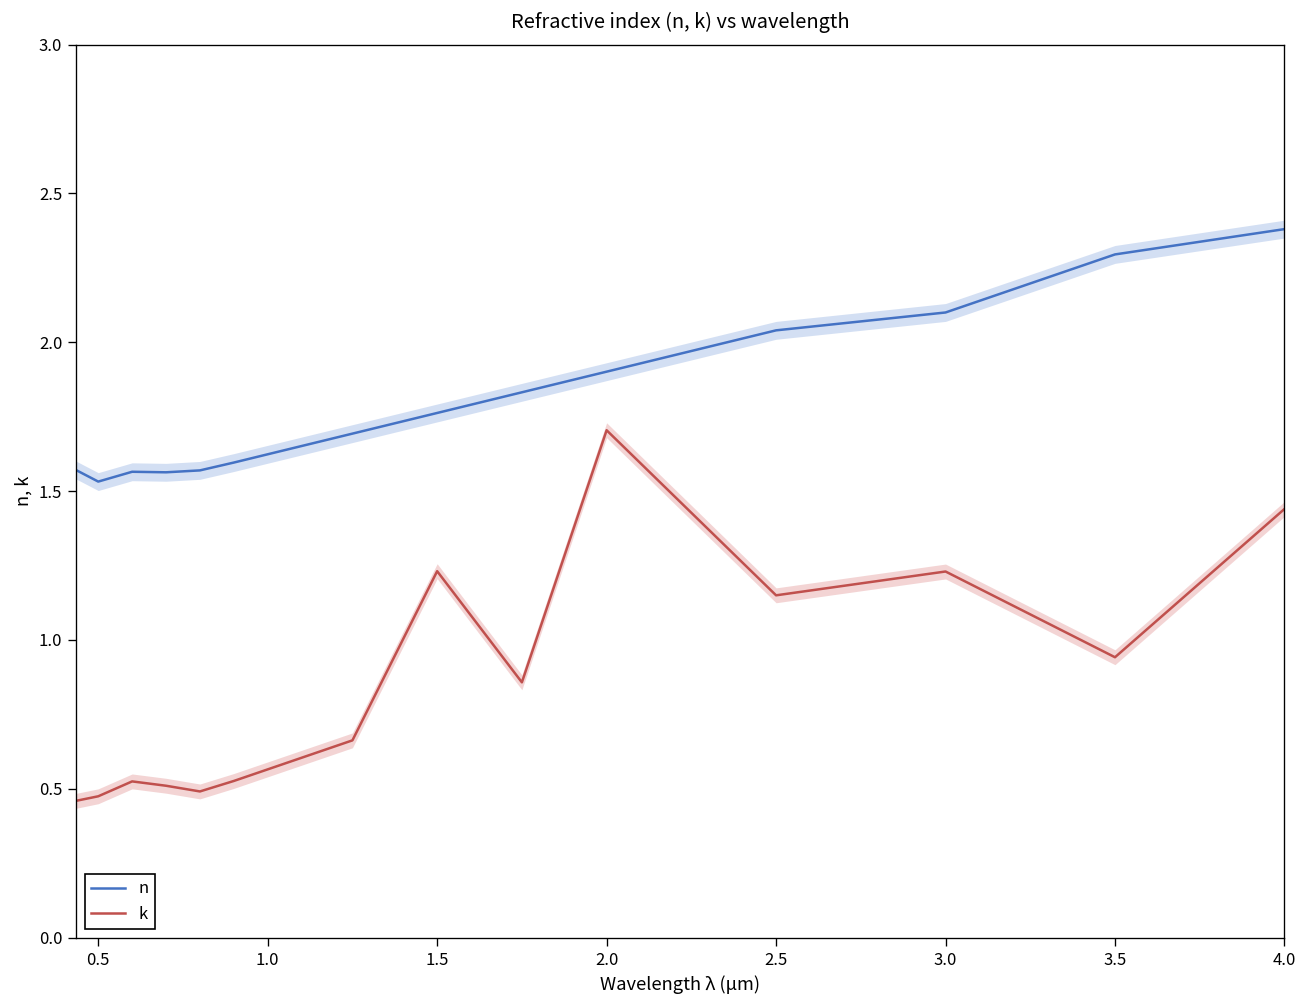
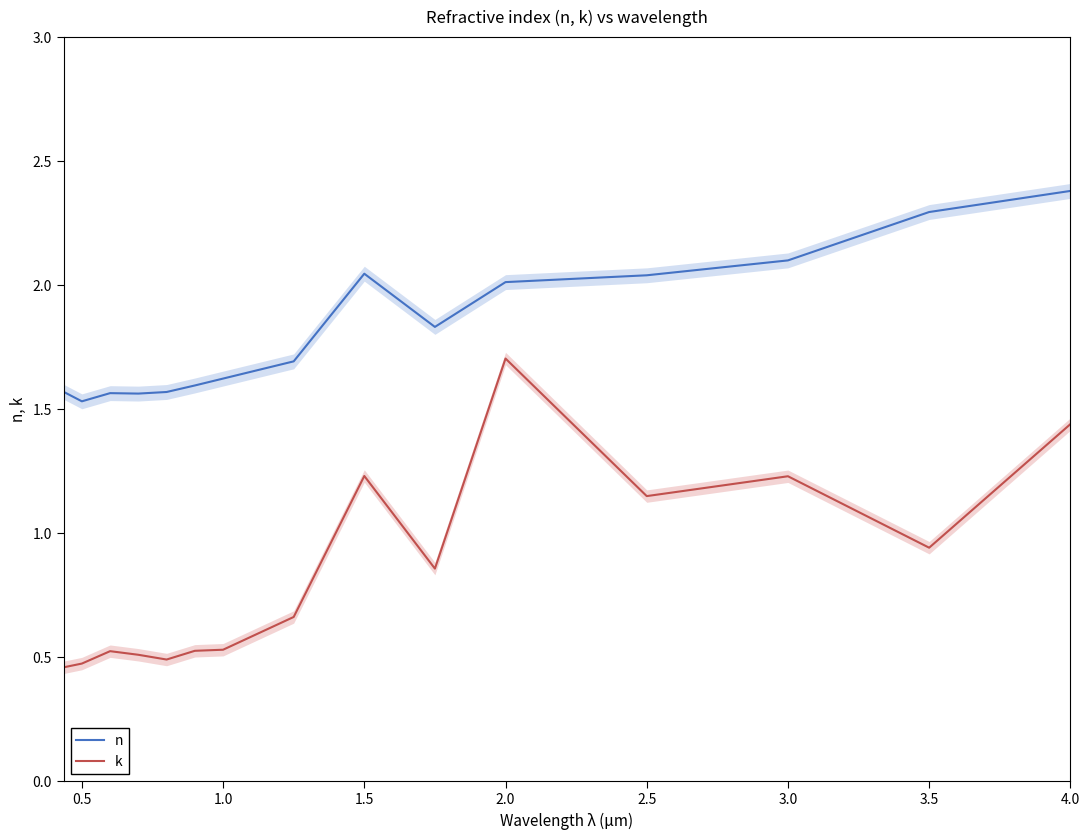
k, 1.0: 0.57 -> 0.53
n, 1.5: 1.76 -> 2.05
n, 2.0: 1.90 -> 2.01
